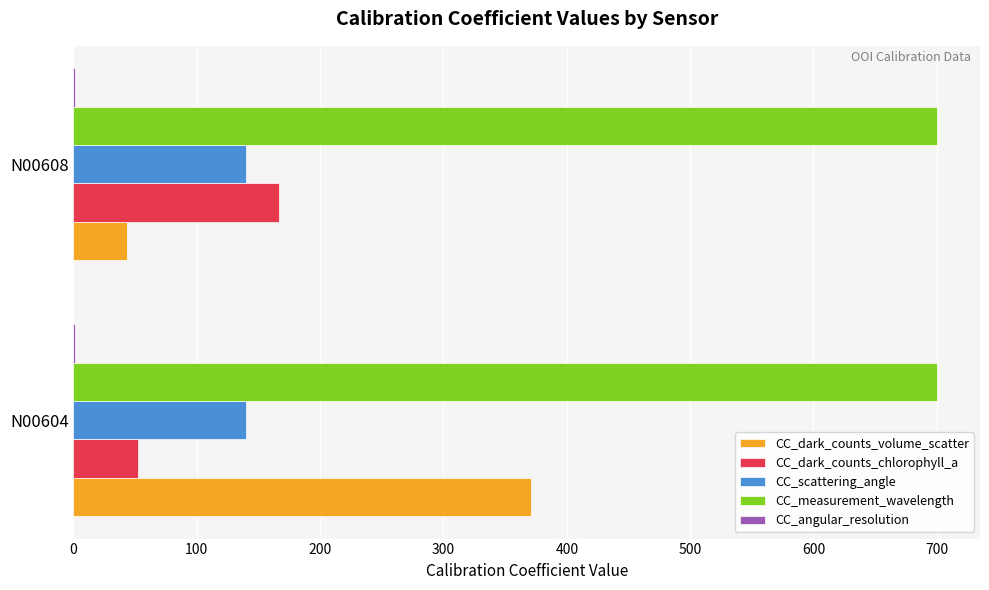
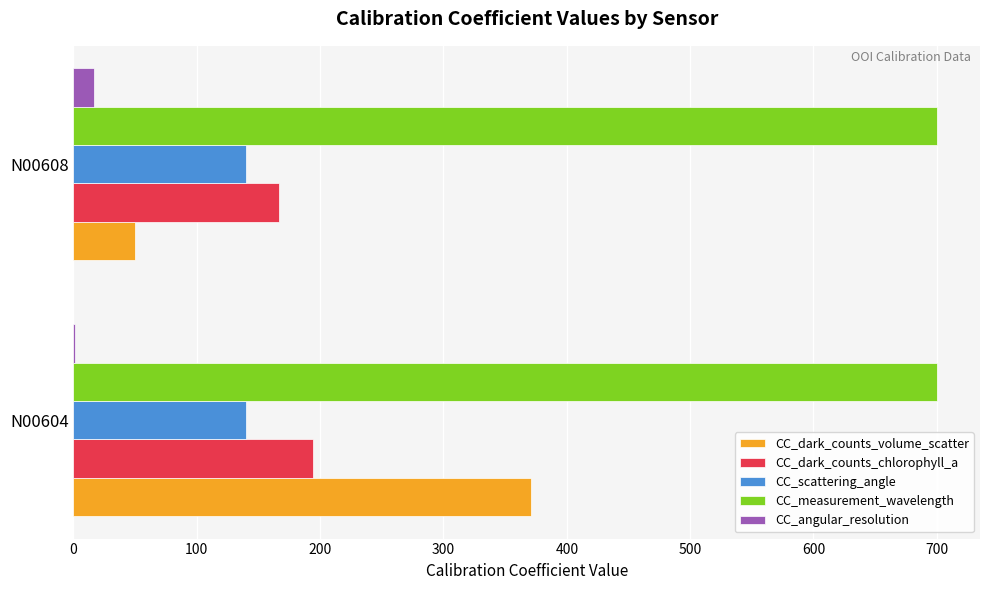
CC_angular_resolution, N00608: 1 -> 17
CC_dark_counts_volume_scatter, N00608: 43 -> 50
CC_dark_counts_chlorophyll_a, N00604: 52 -> 194
